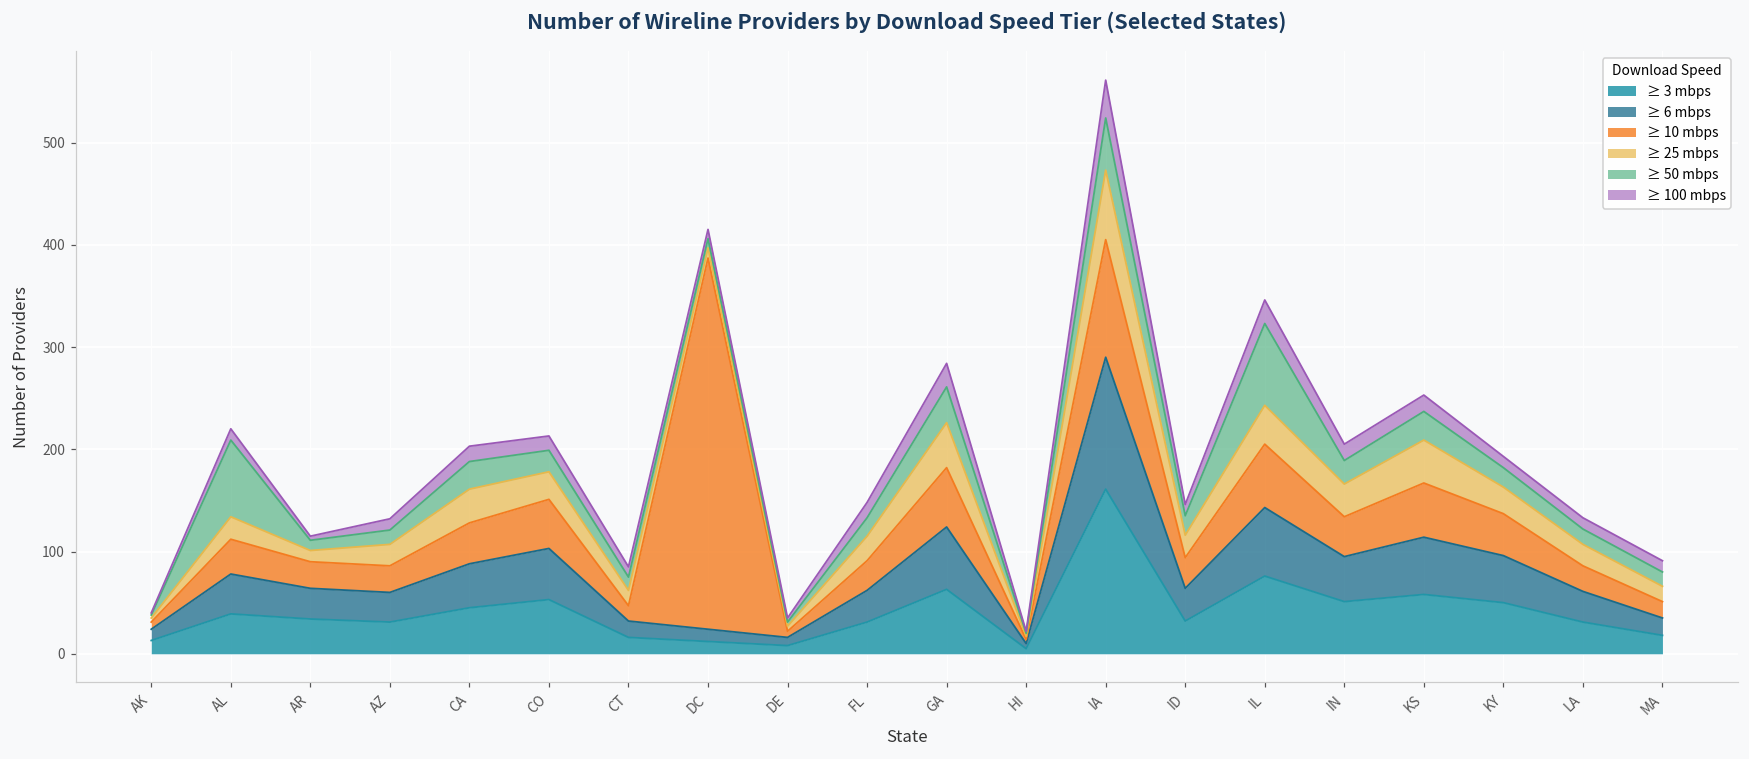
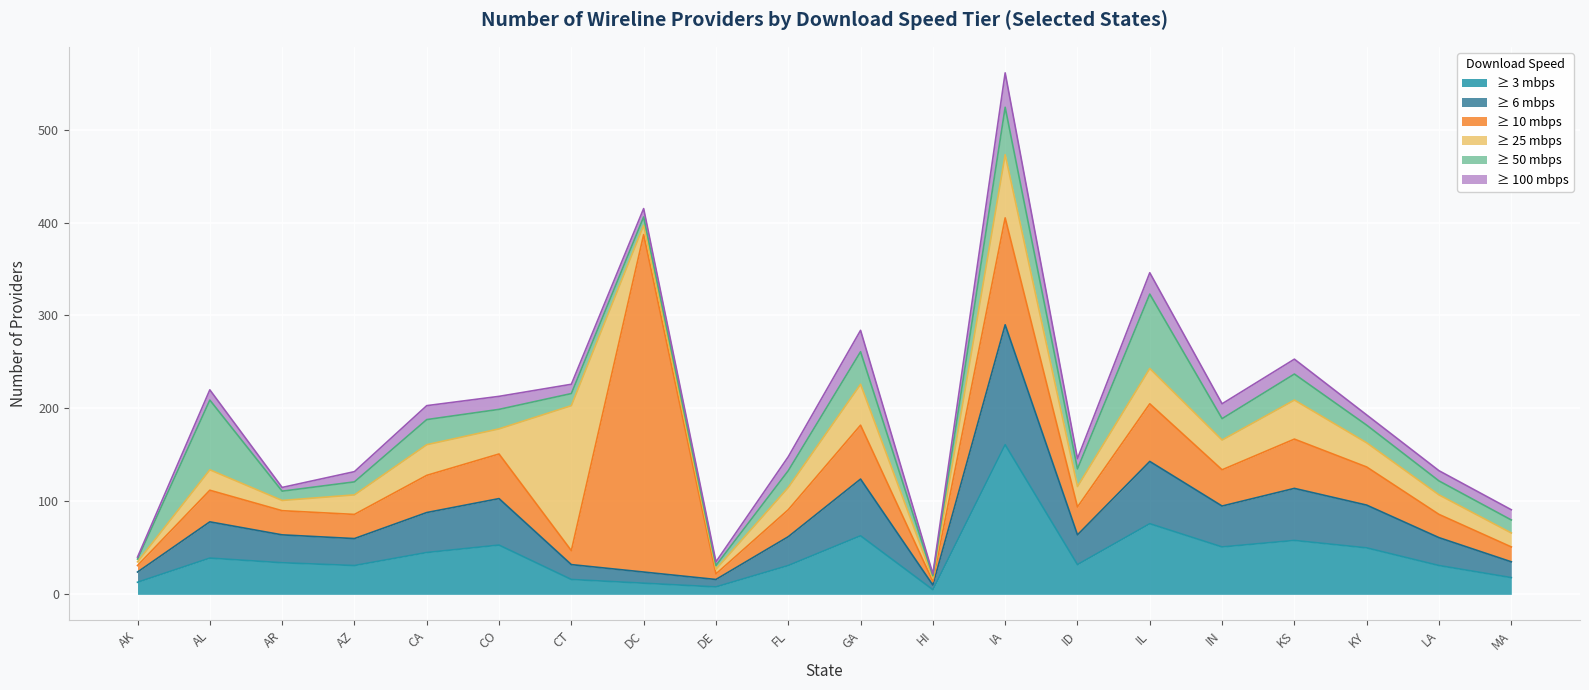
≥ 25 mbps, CT: 20 -> 160
